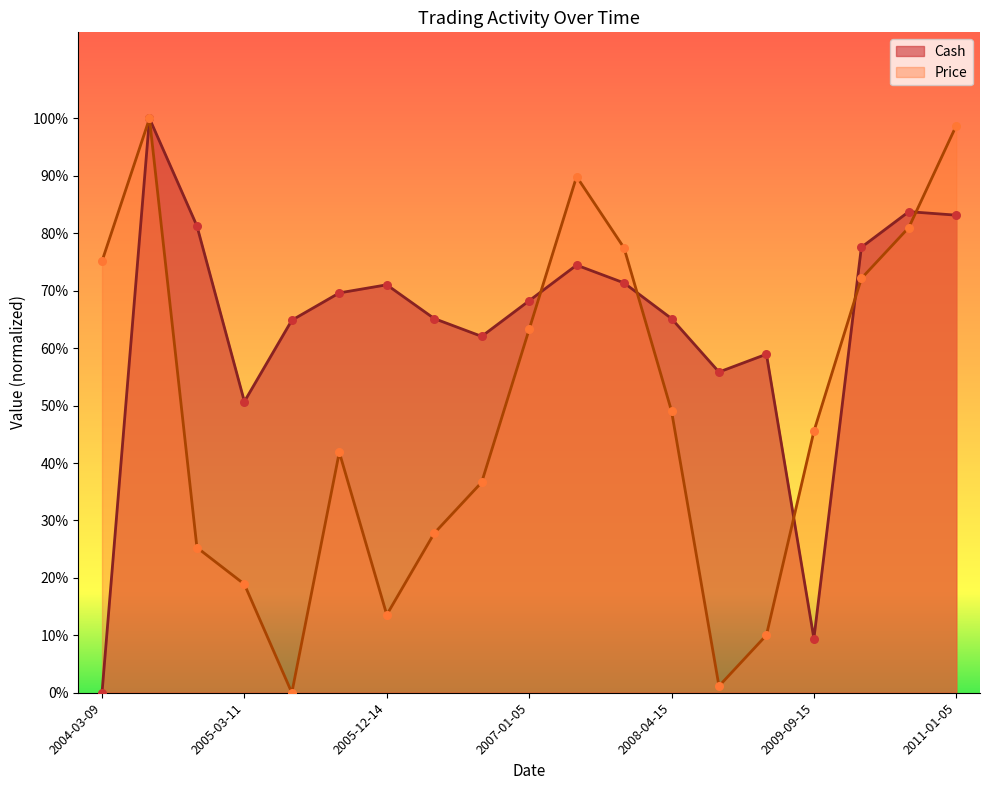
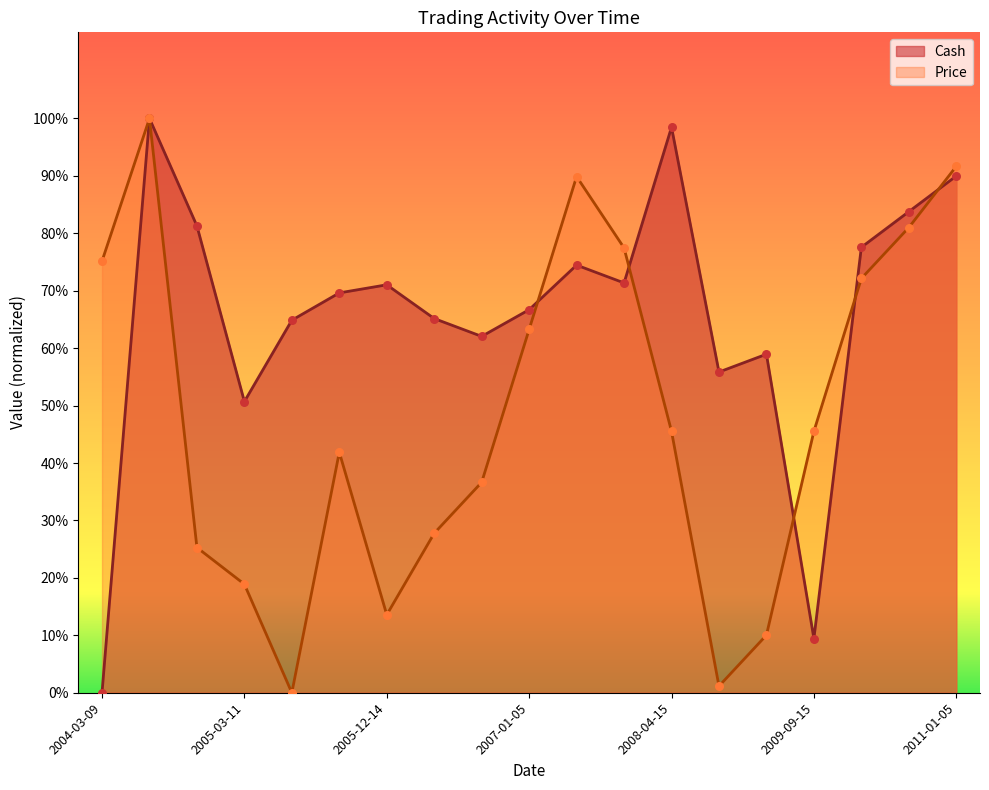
Cash, 2007-01-05: 68% -> 67%
Cash, 2008-04-15: 65% -> 98%
Price, 2008-04-15: 49% -> 46%
Cash, 2011-01-05: 83% -> 90%
Price, 2011-01-05: 99% -> 92%
